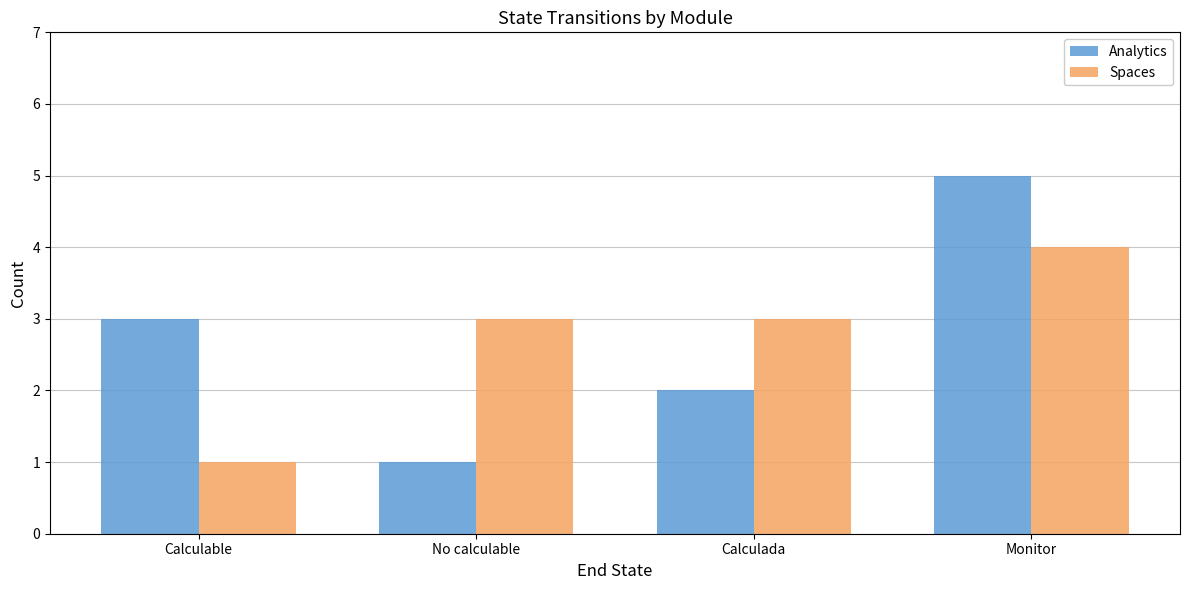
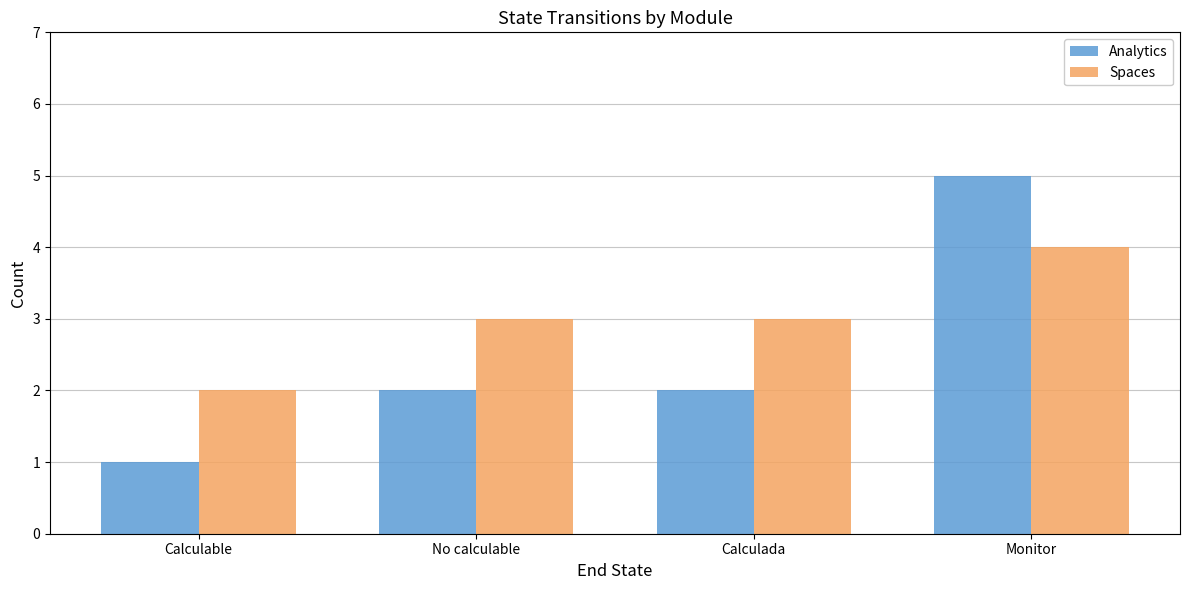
Analytics, Calculable: 3 -> 1
Spaces, Calculable: 1 -> 2
Analytics, No calculable: 1 -> 2
